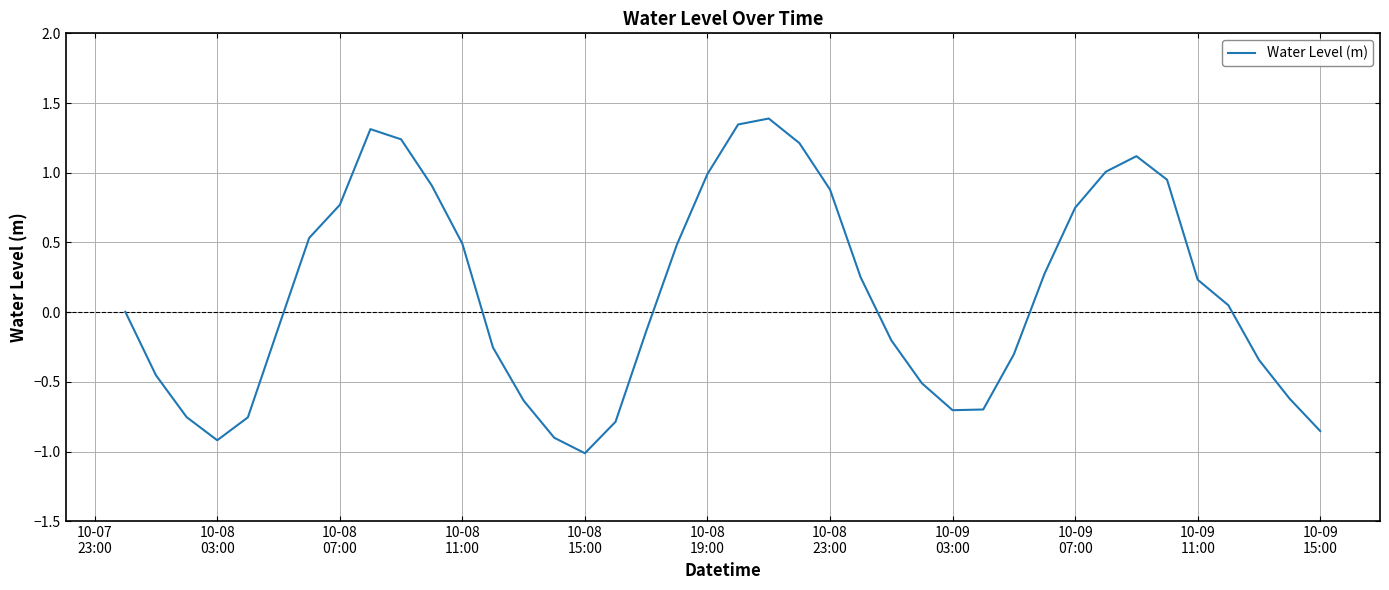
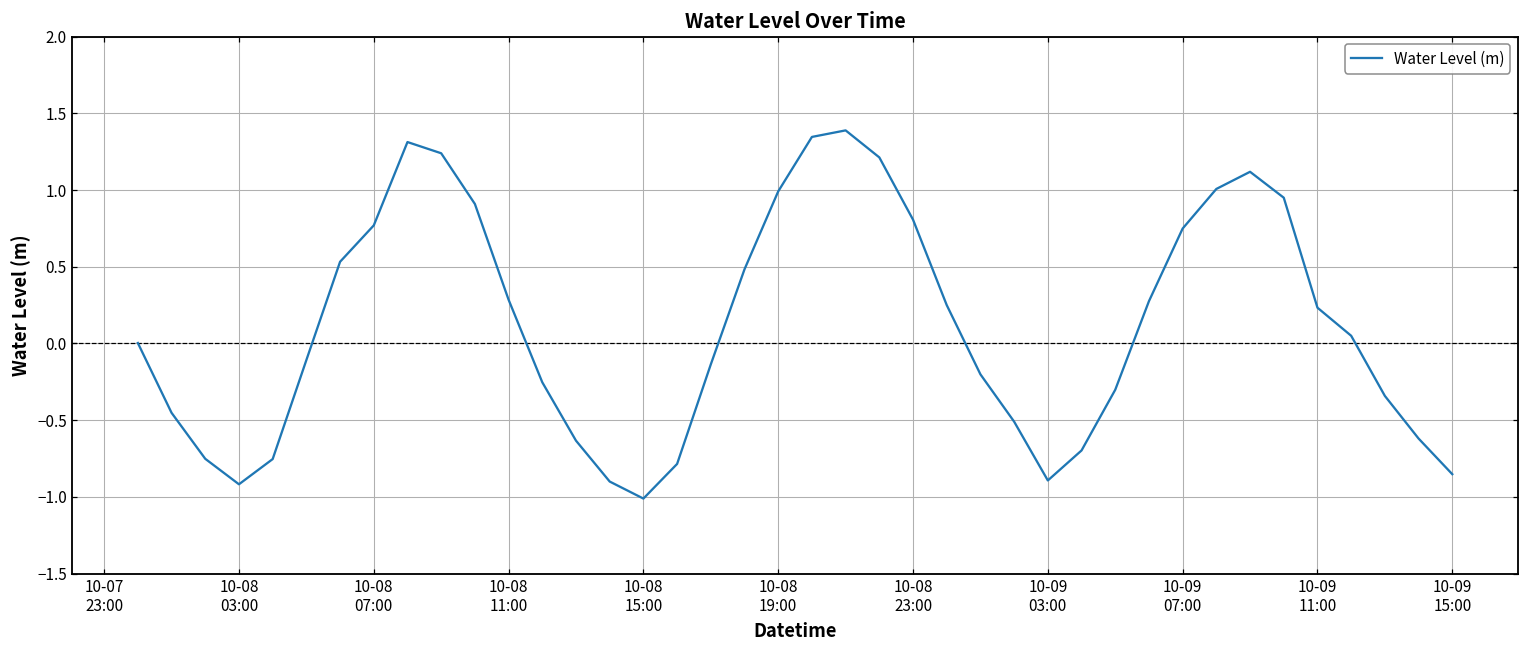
10-08 11:00: 0.49 -> 0.29
10-08 23:00: 0.88 -> 0.81
10-09 03:00: -0.70 -> -0.89
